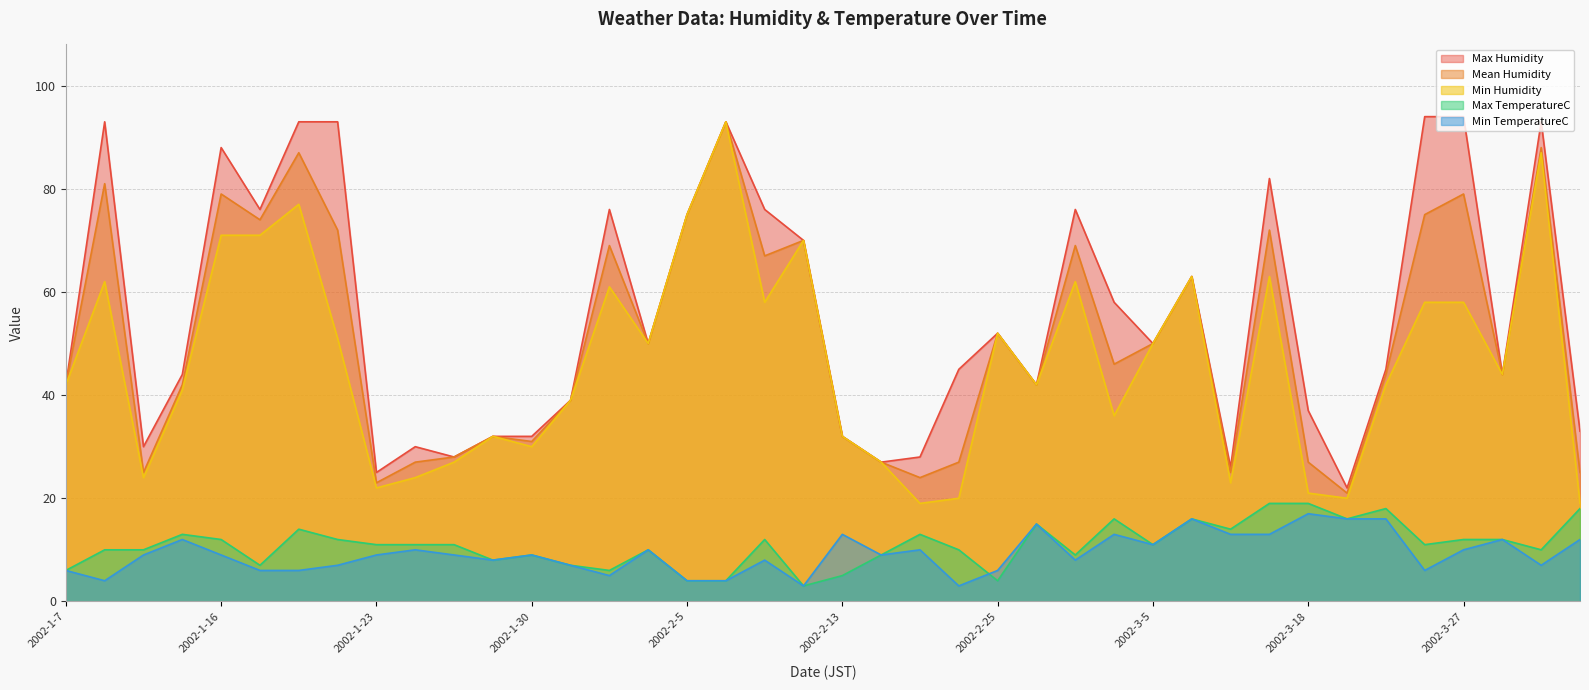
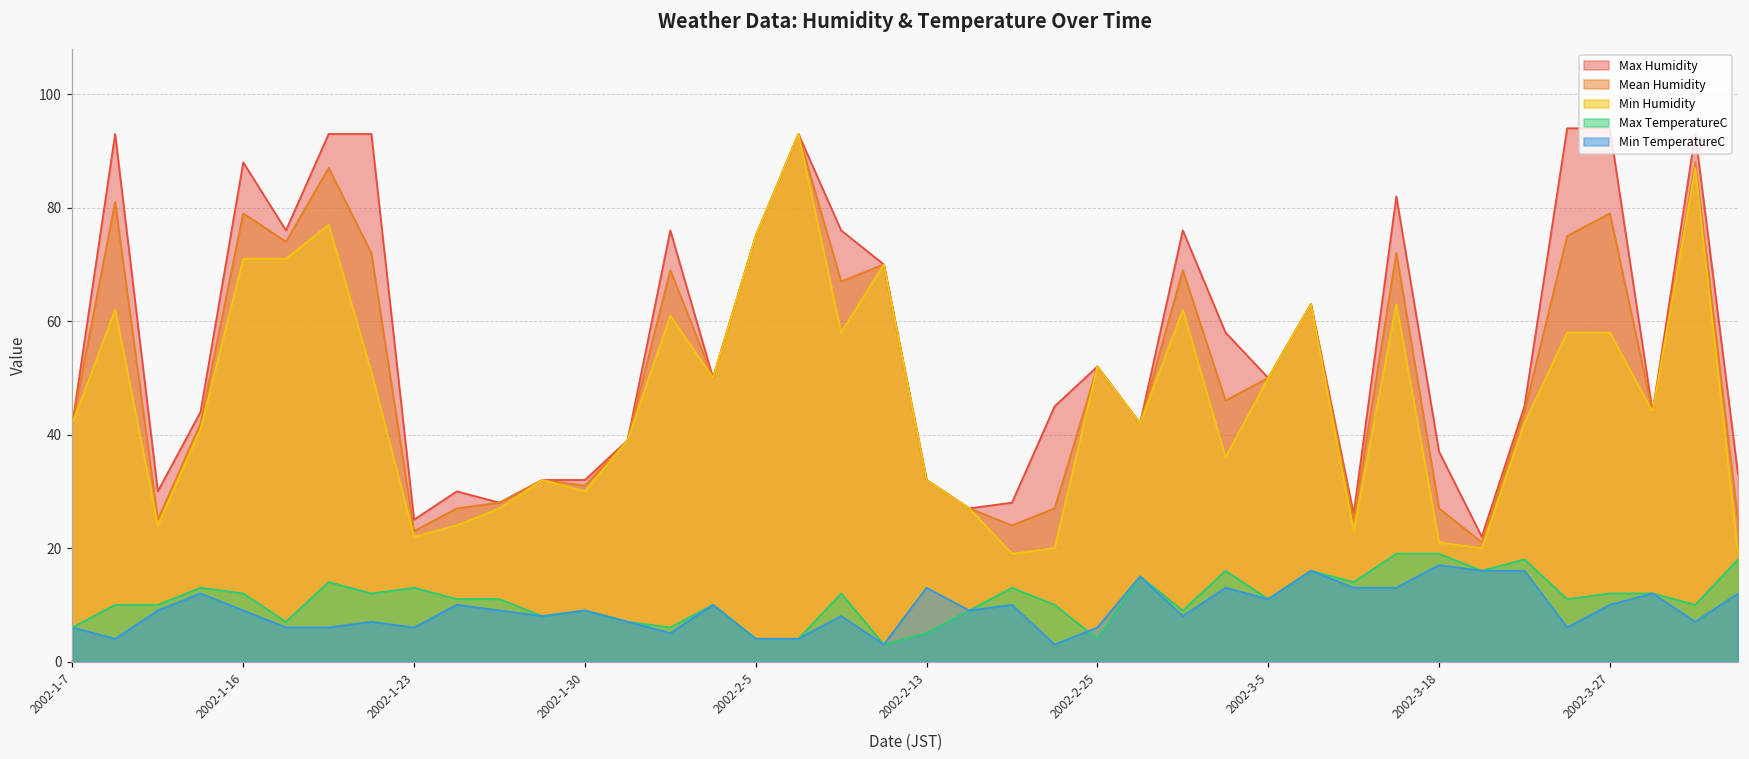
Max TemperatureC, 2002-1-23: 11 -> 13
Min TemperatureC, 2002-1-23: 9 -> 6
